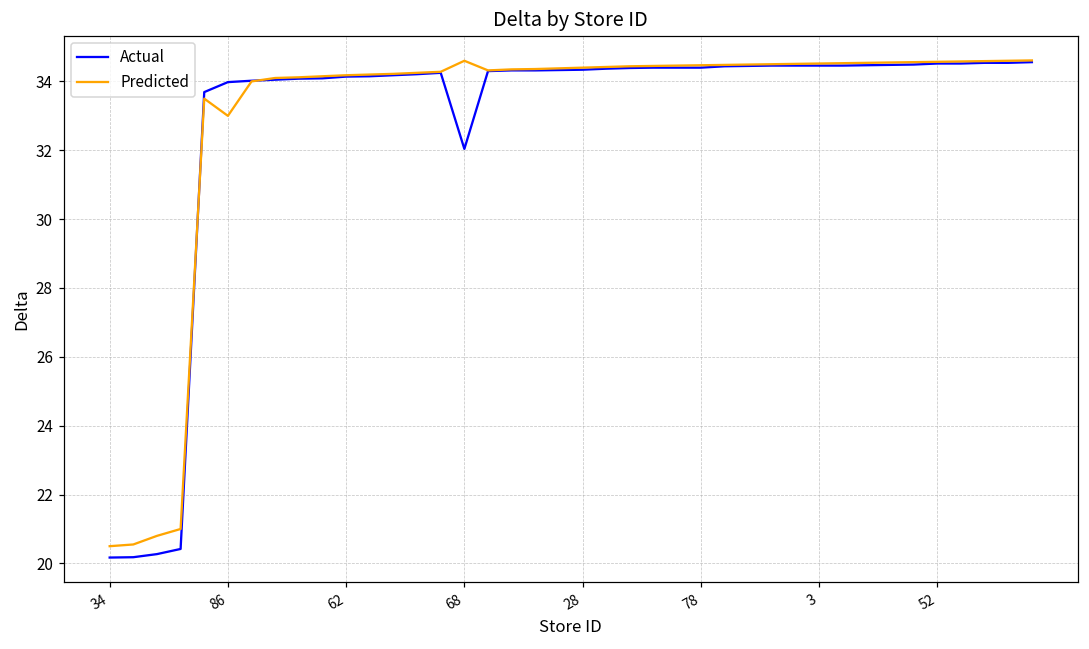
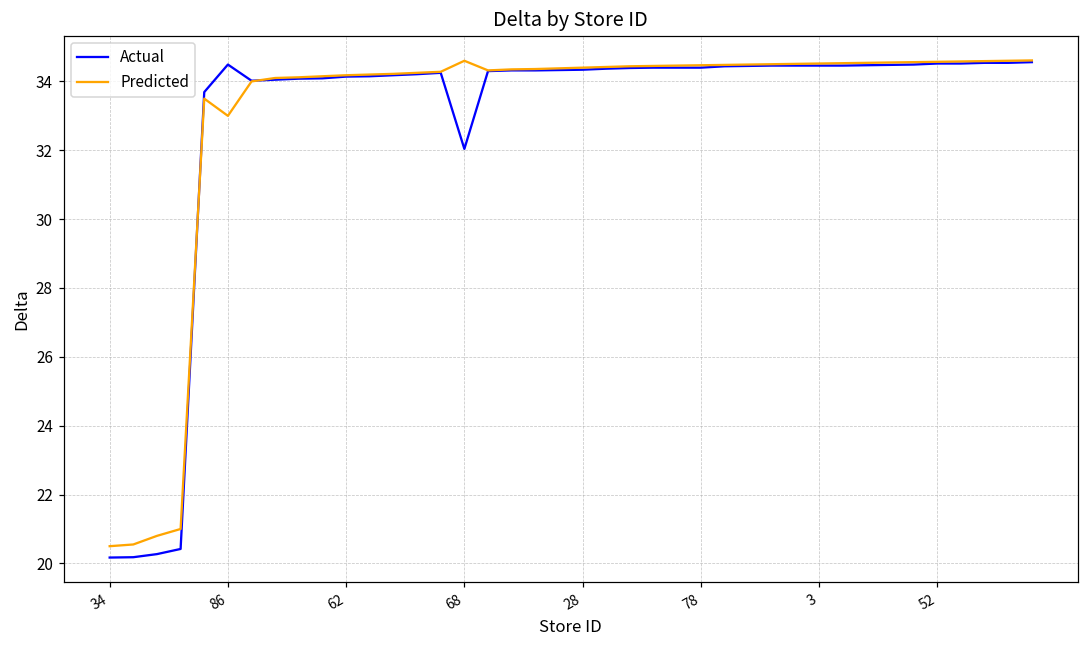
Actual, 86: 34.0 -> 34.5
